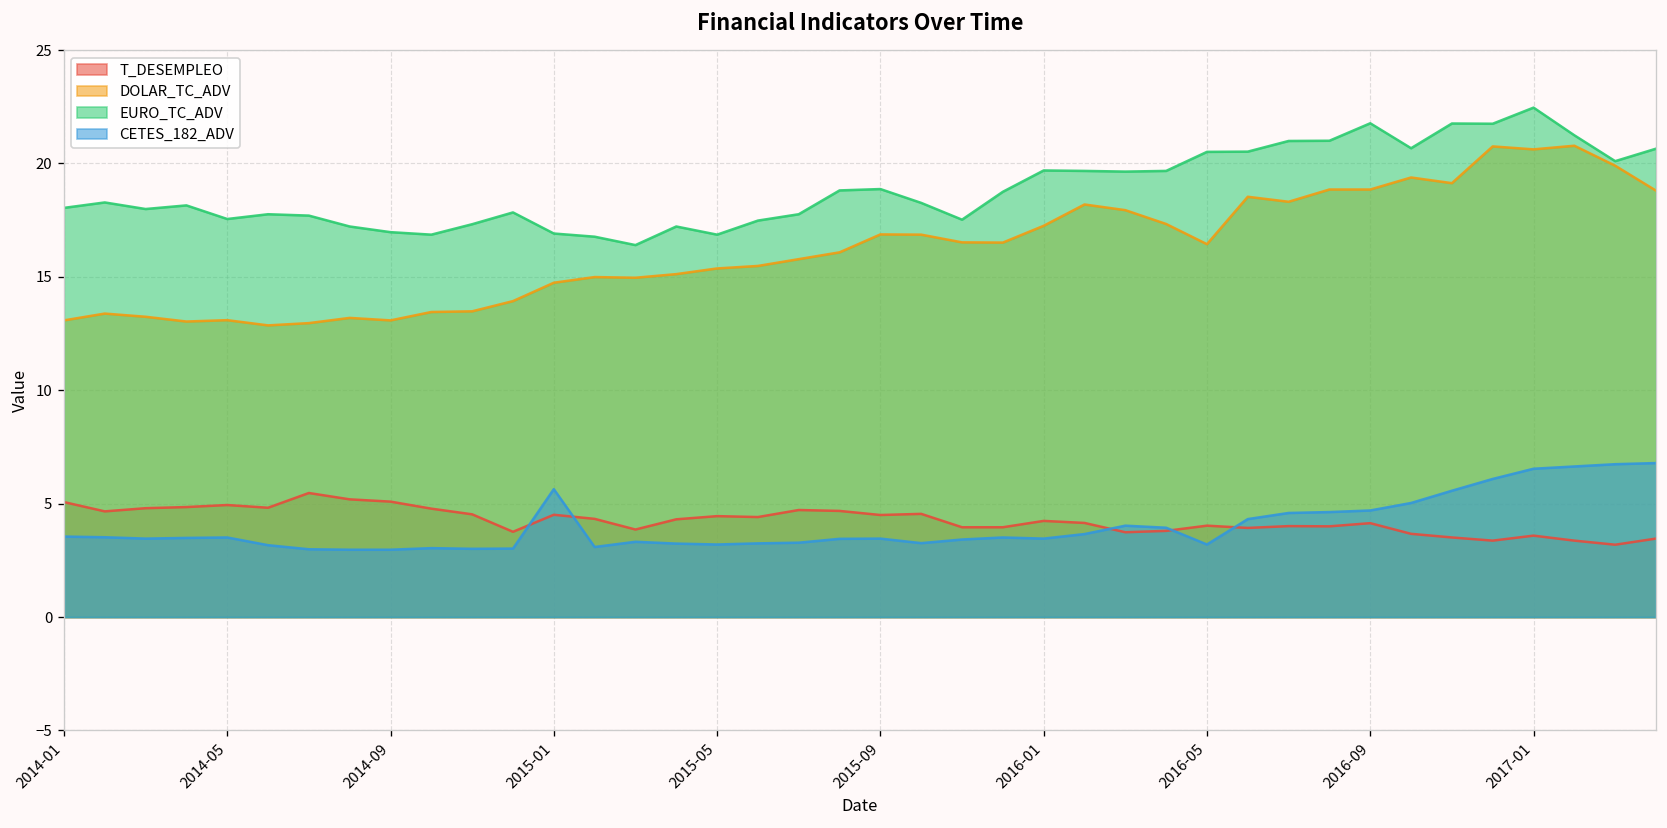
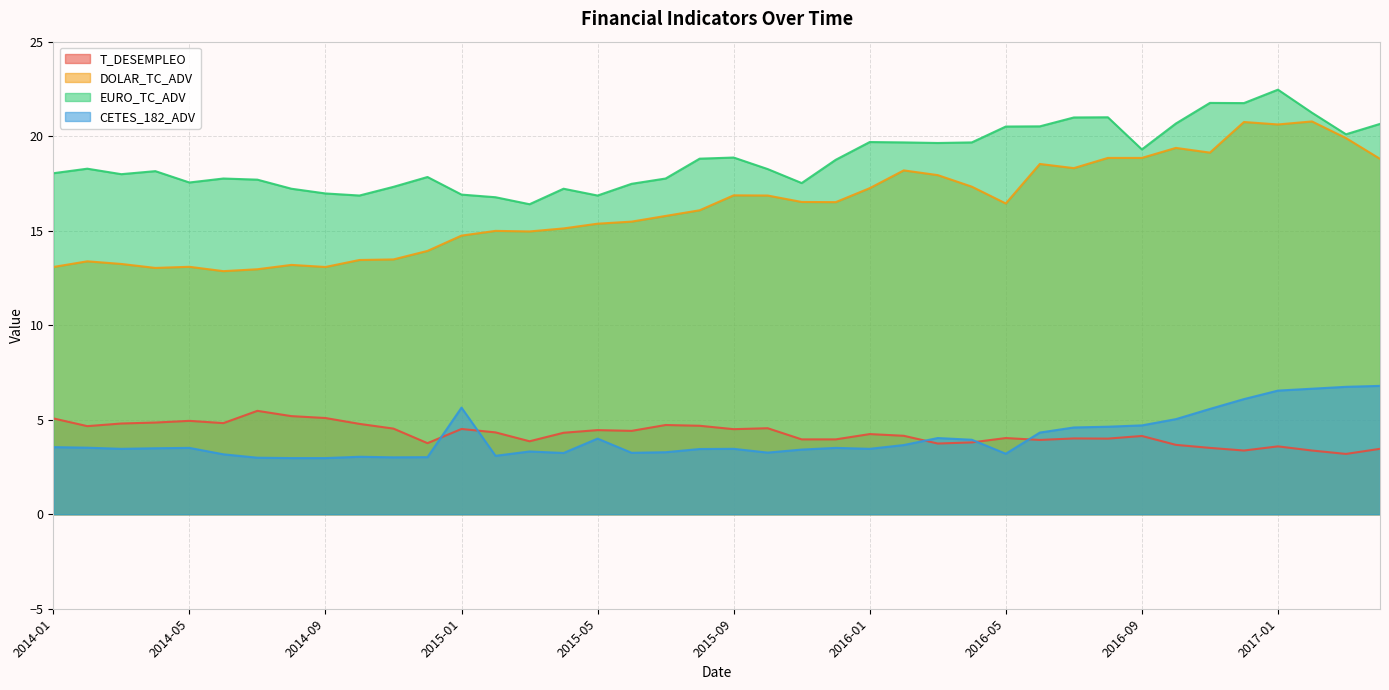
CETES_182_ADV, 2015-05: 3.2 -> 4.0
EURO_TC_ADV, 2016-09: 21.8 -> 19.3
